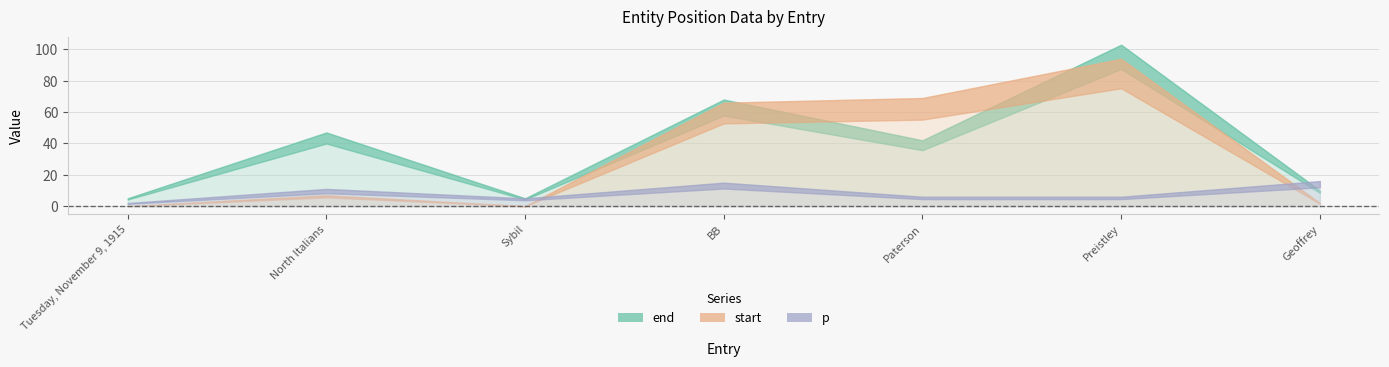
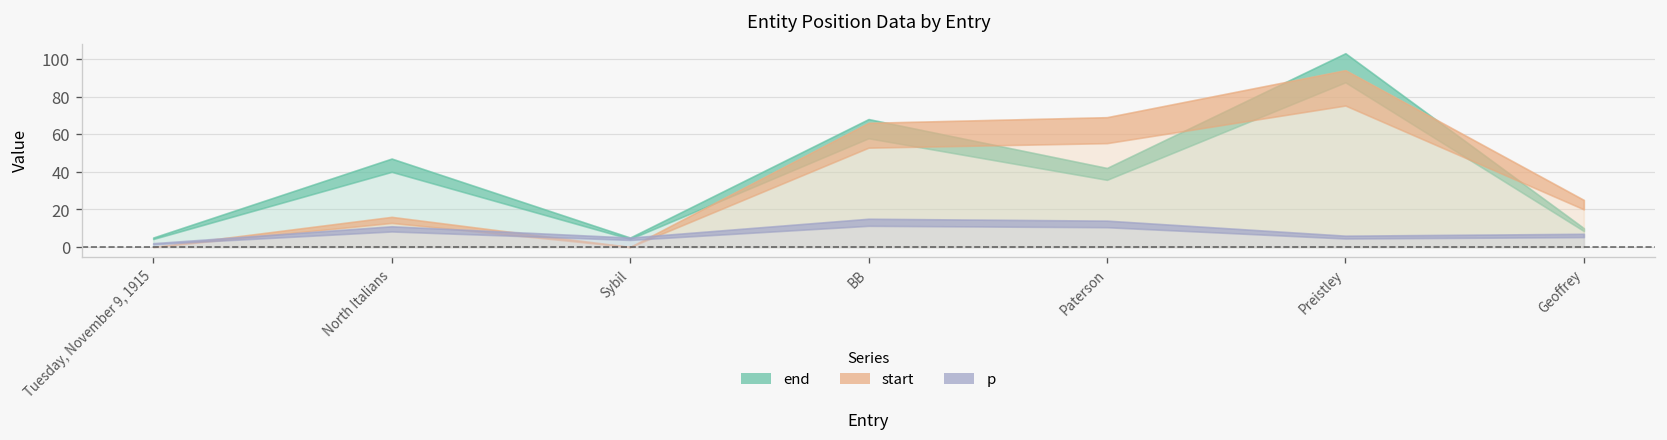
start, North Italians: 7 -> 16
p, Paterson: 6 -> 14
start, Geoffrey: 2 -> 25
p, Geoffrey: 16 -> 7
